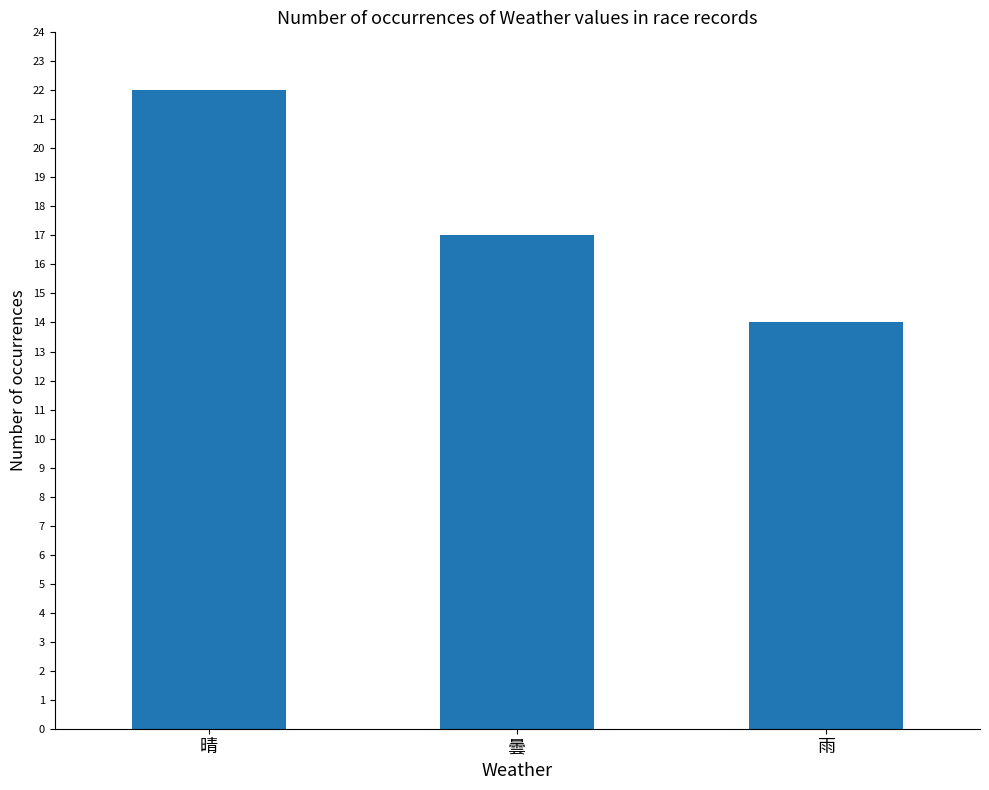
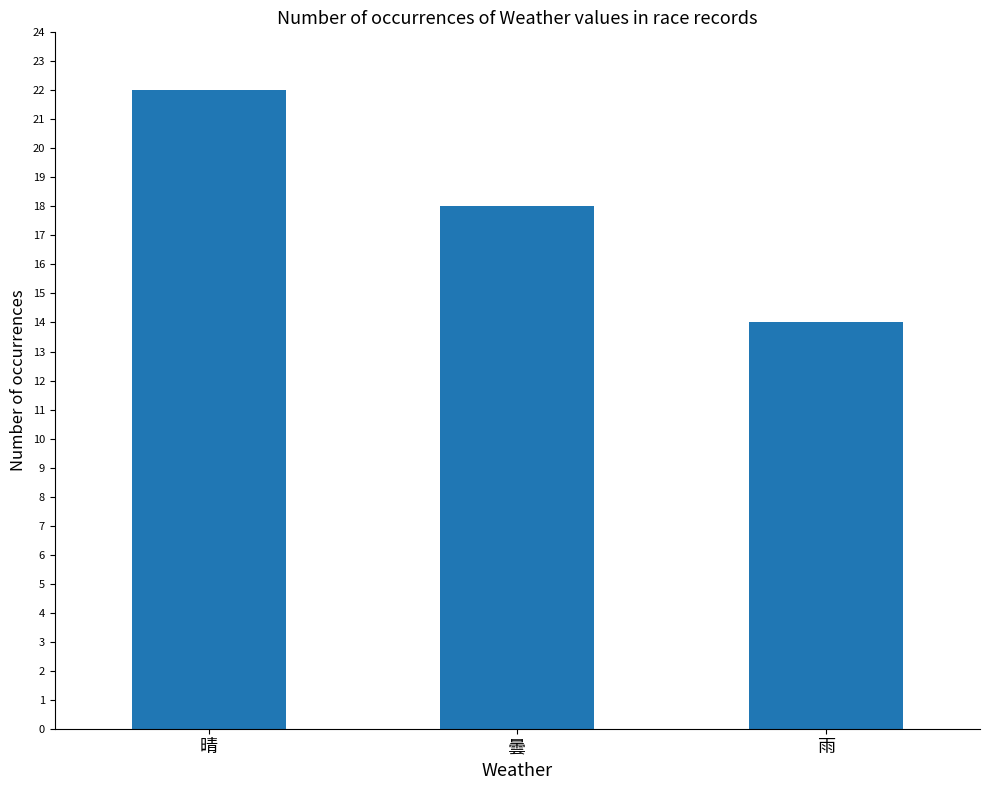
曇: 17 -> 18
